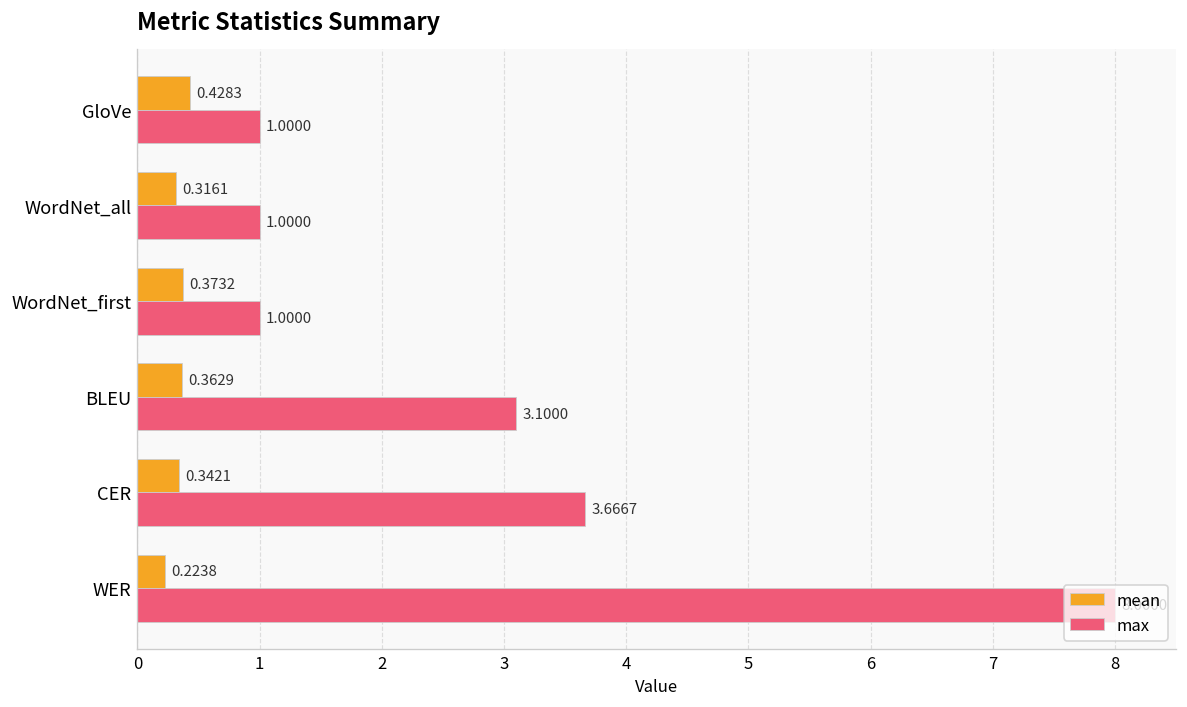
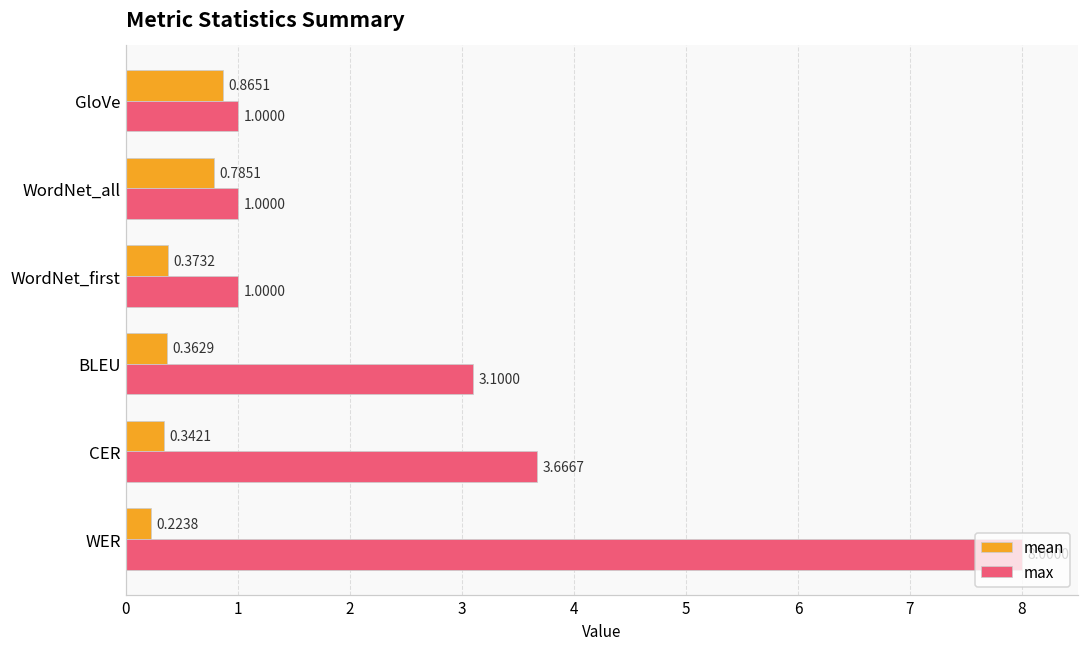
mean, GloVe: 0.4283 -> 0.8651
mean, WordNet_all: 0.3161 -> 0.7851
